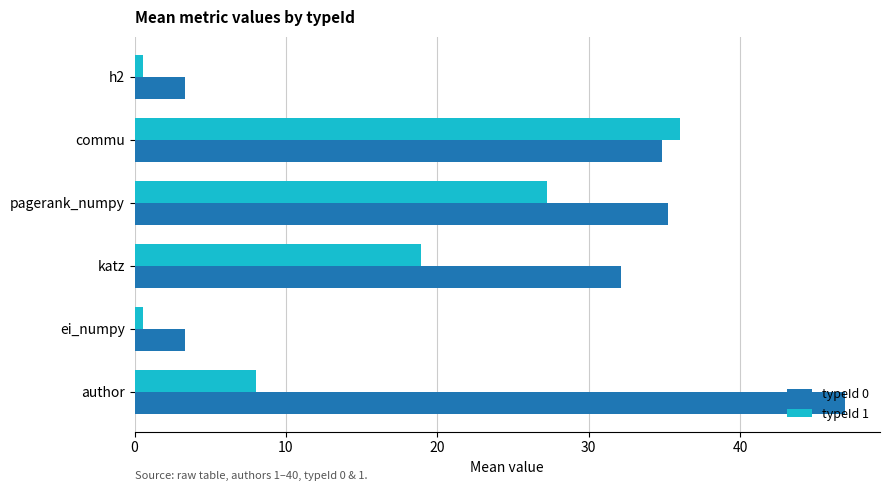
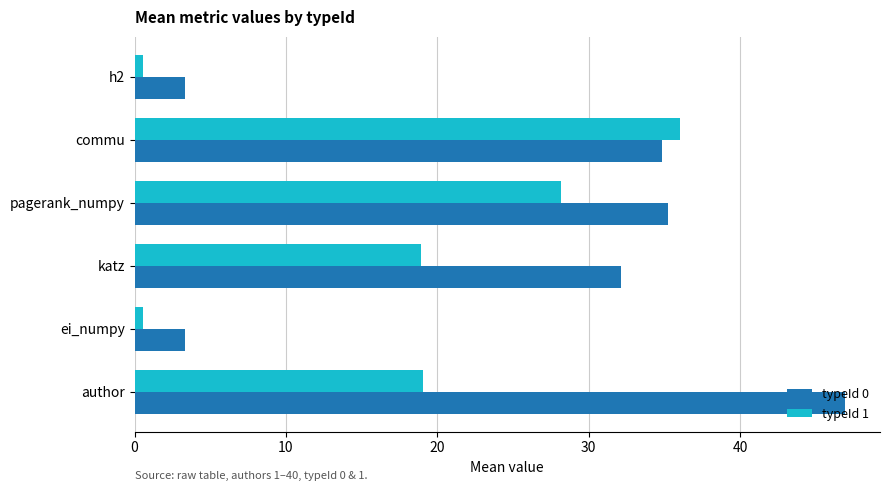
typeId 1, pagerank_numpy: 27.3 -> 28.1
typeId 1, author: 8.0 -> 19.1
